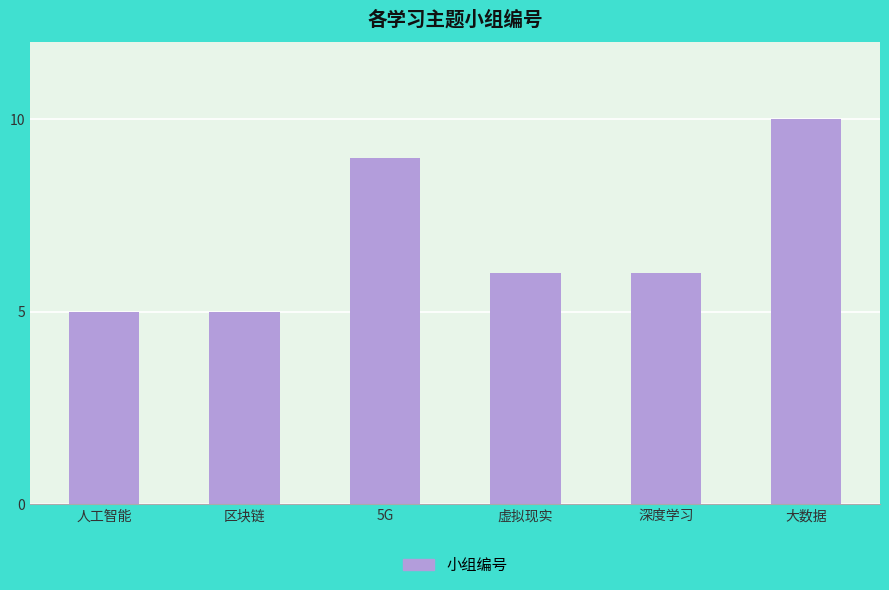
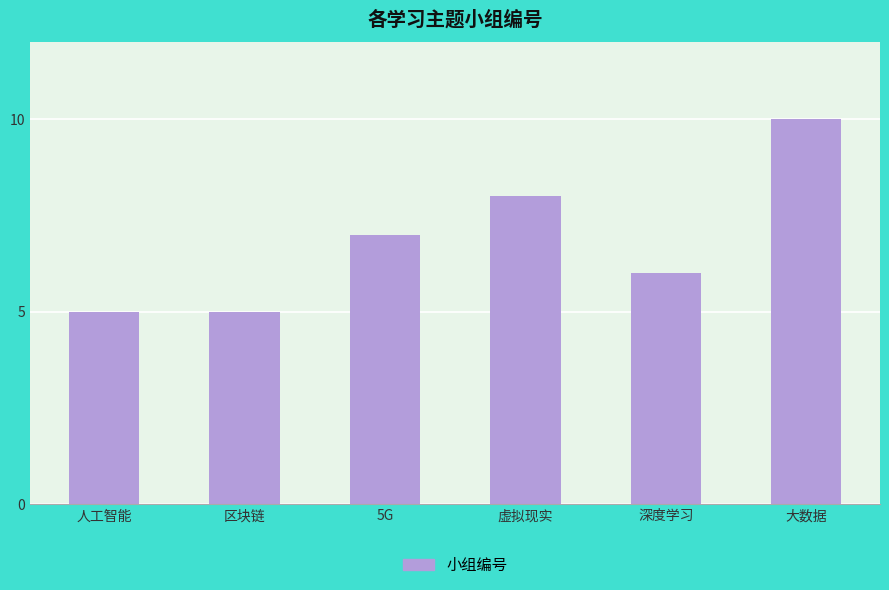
5G: 9 -> 7
虚拟现实: 6 -> 8
